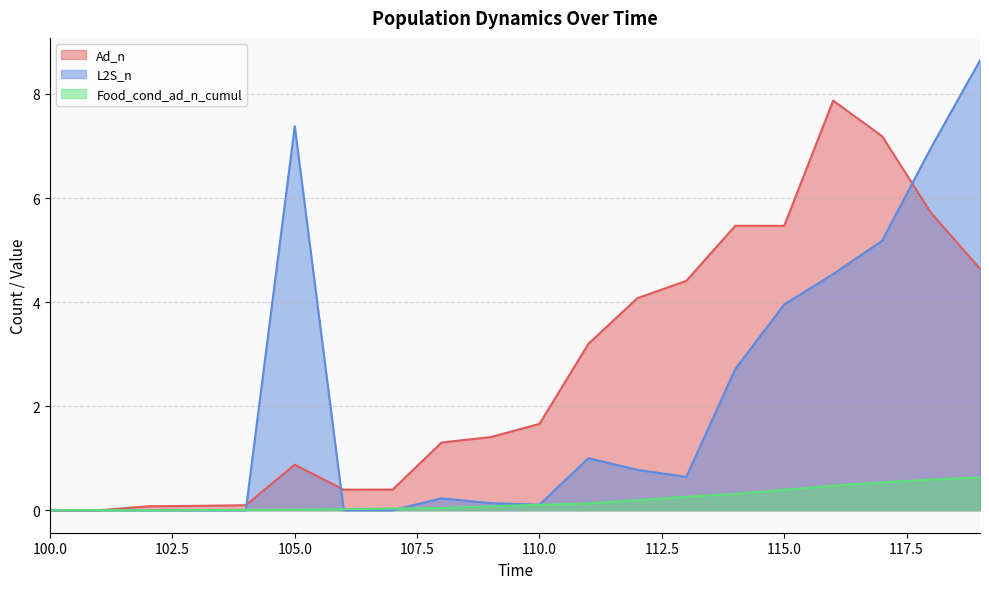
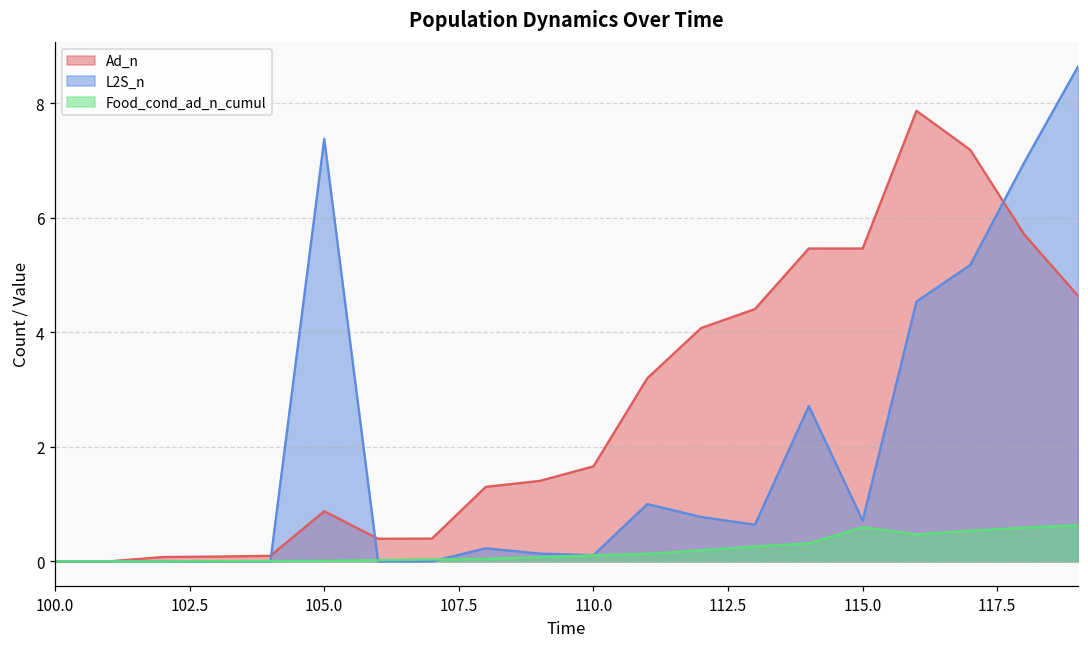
L2S_n, 115.0: 4.0 -> 0.7
Food_cond_ad_n_cumul, 115.0: 0.4 -> 0.6
